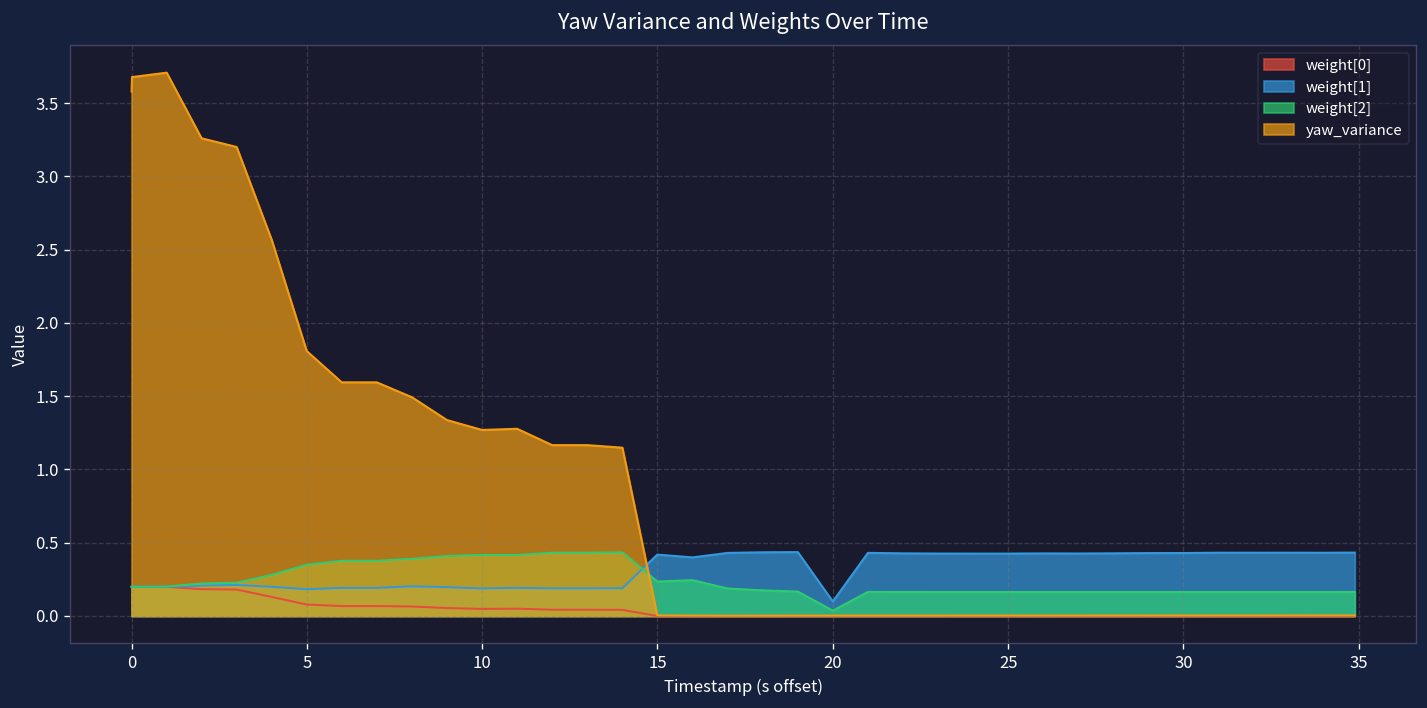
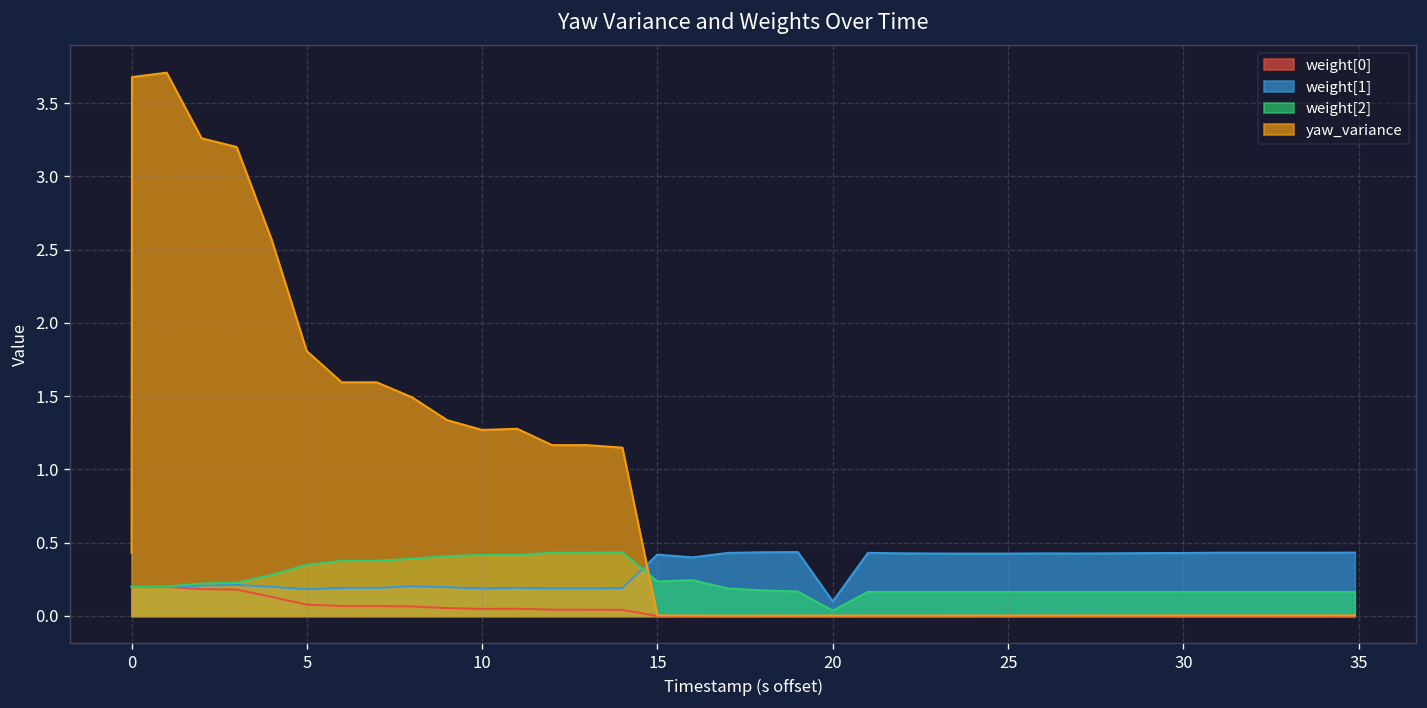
yaw_variance, 0: 3.58 -> 0.43
